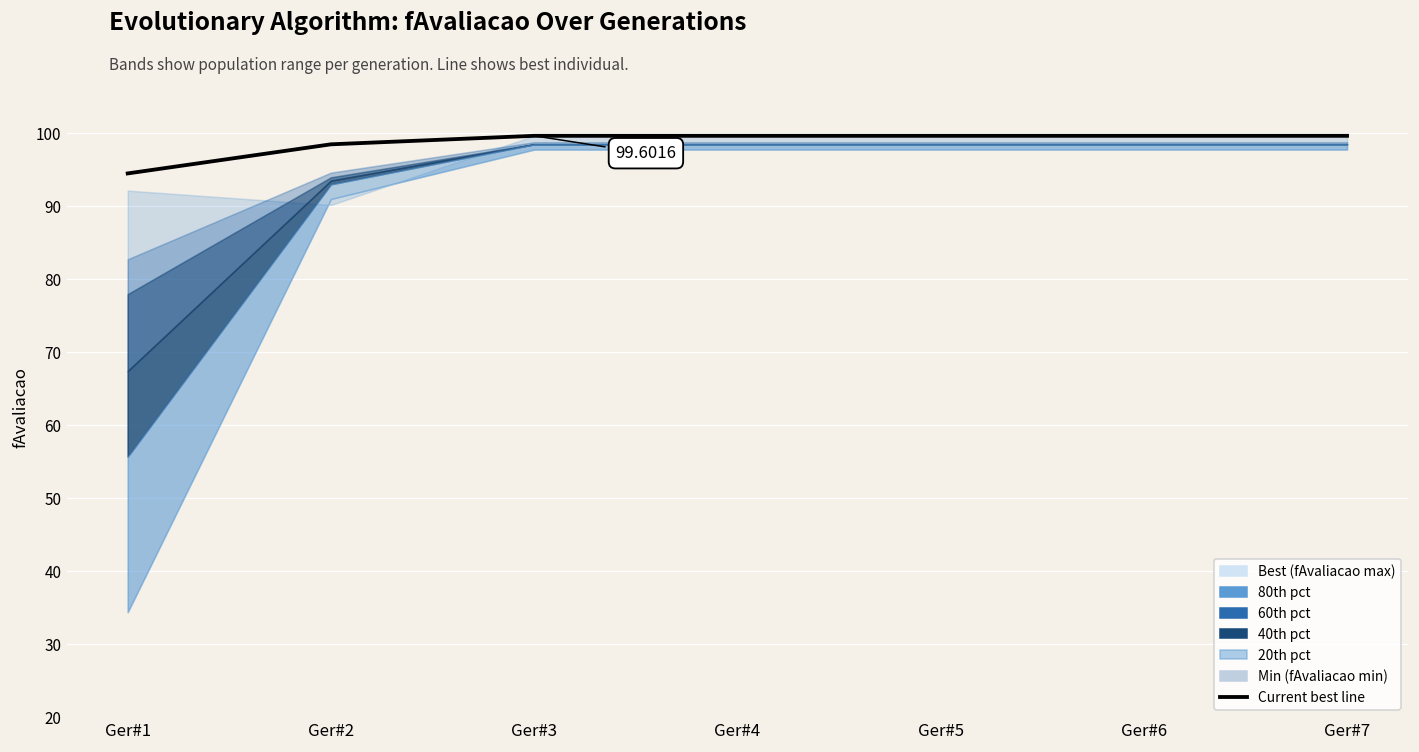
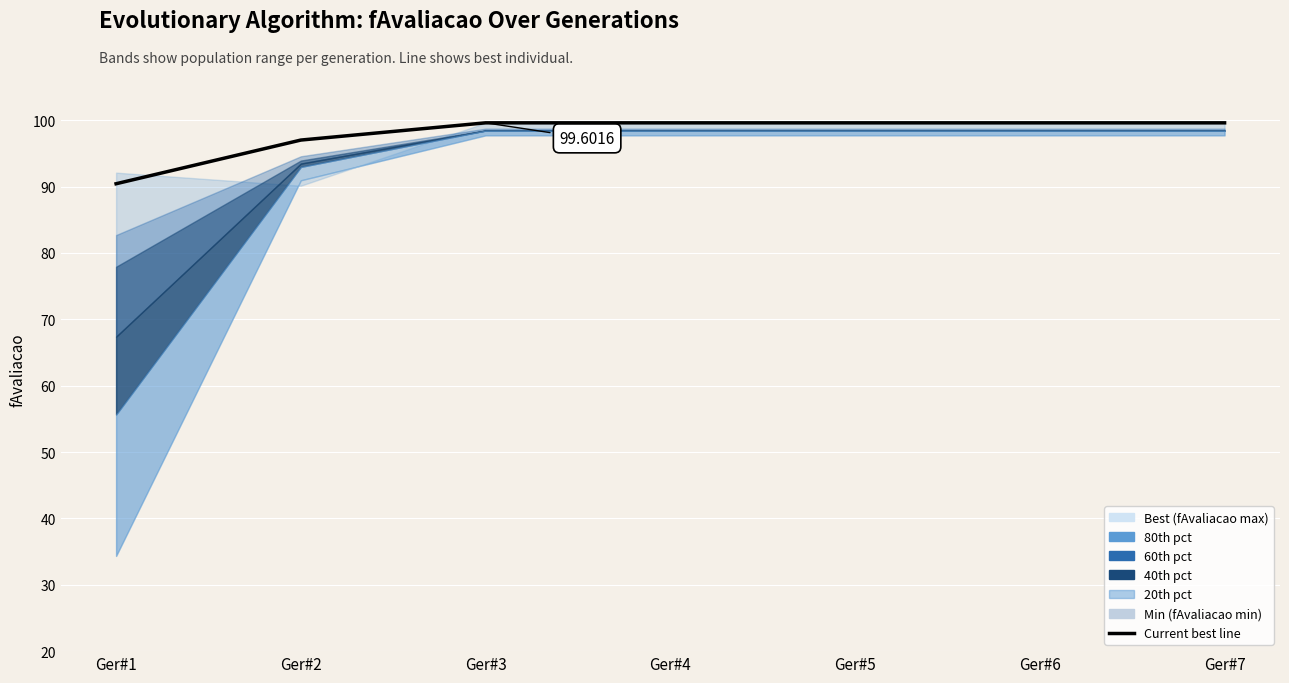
Current best line, Ger#1: 94 -> 90
Current best line, Ger#2: 98 -> 97
